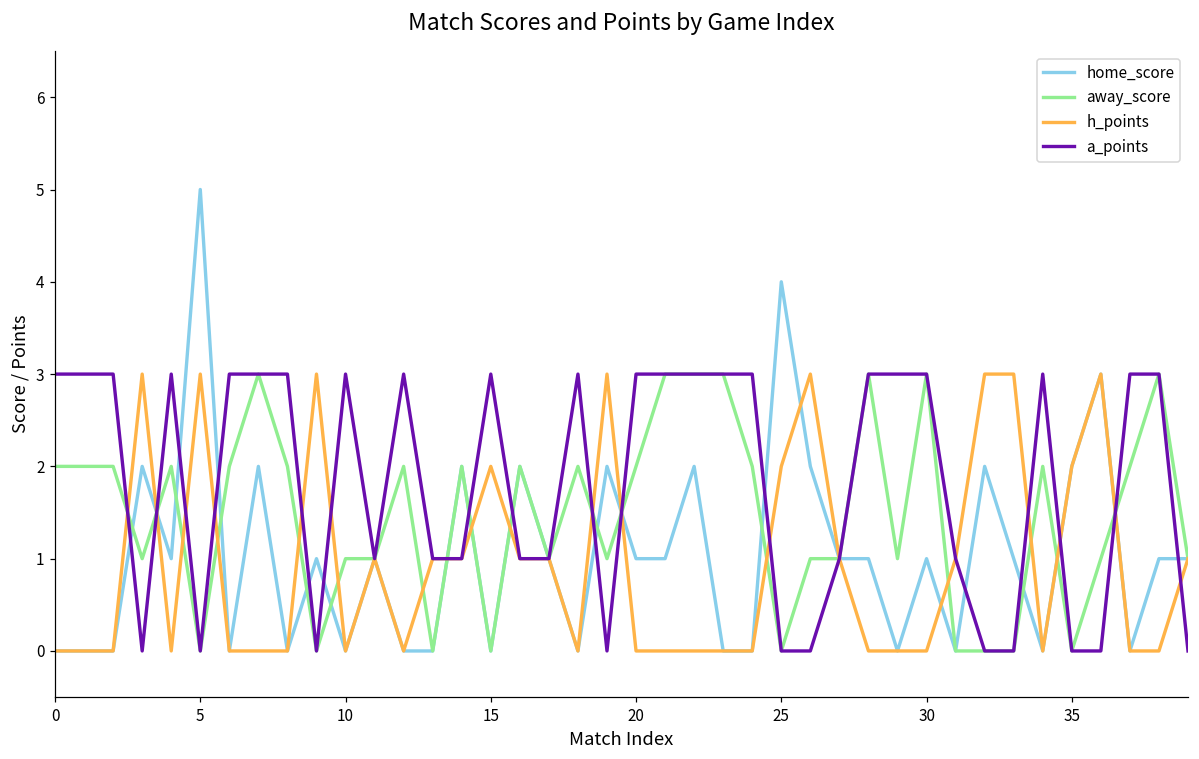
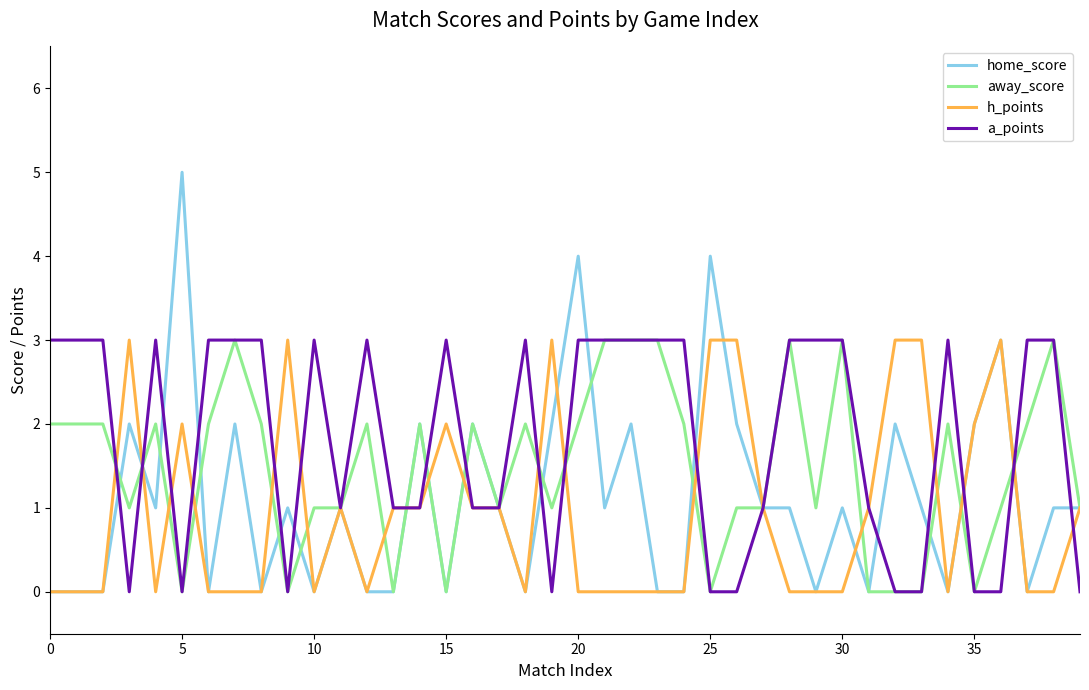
h_points, 5: 3 -> 2
home_score, 20: 1 -> 4
h_points, 25: 2 -> 3
